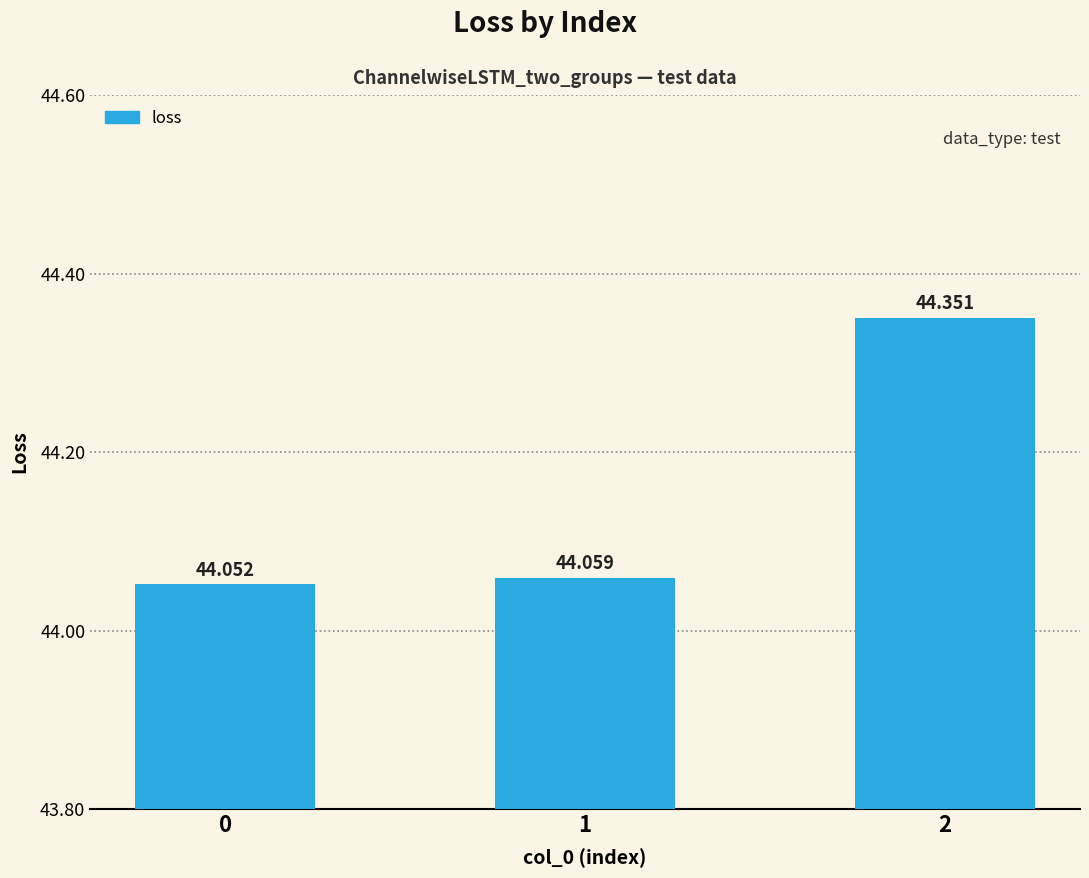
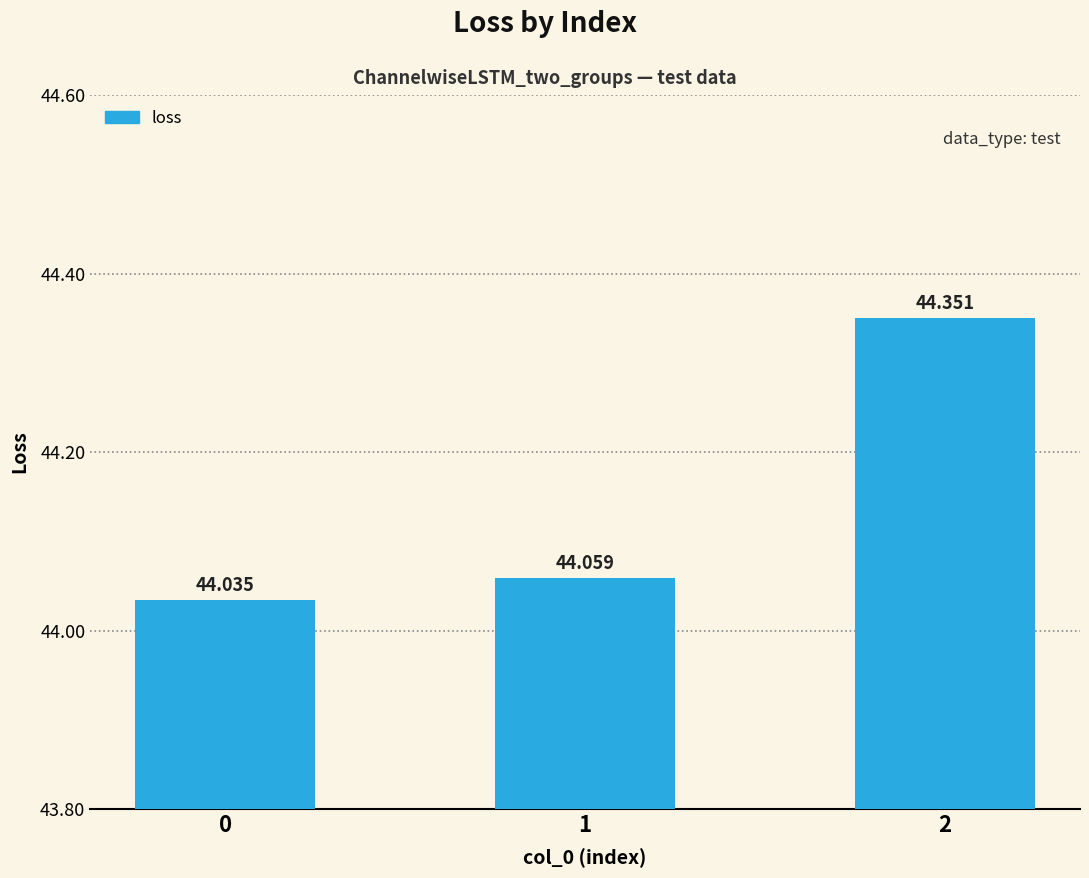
0: 44.052 -> 44.035
